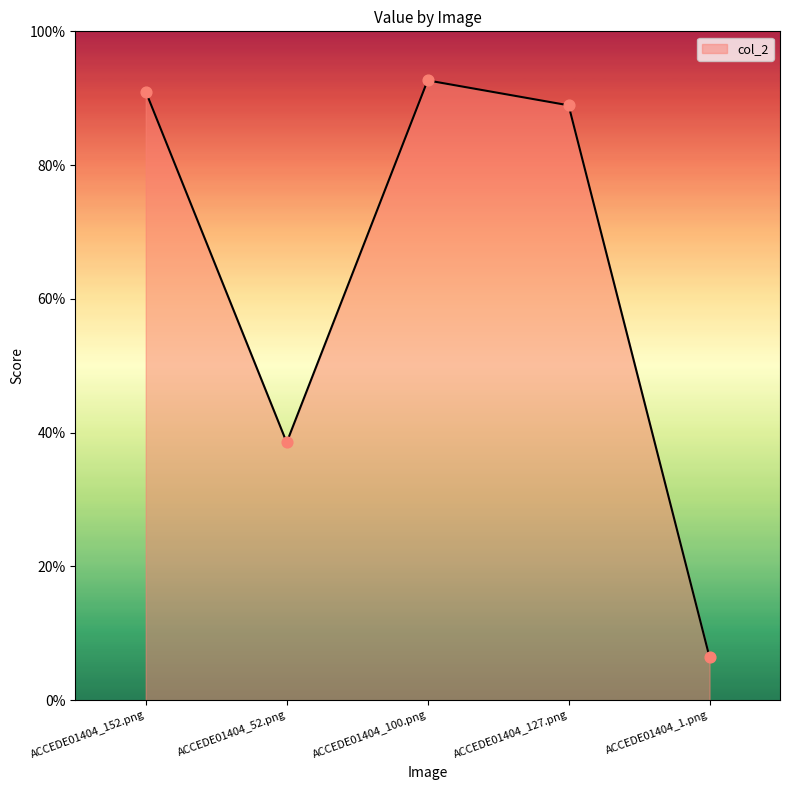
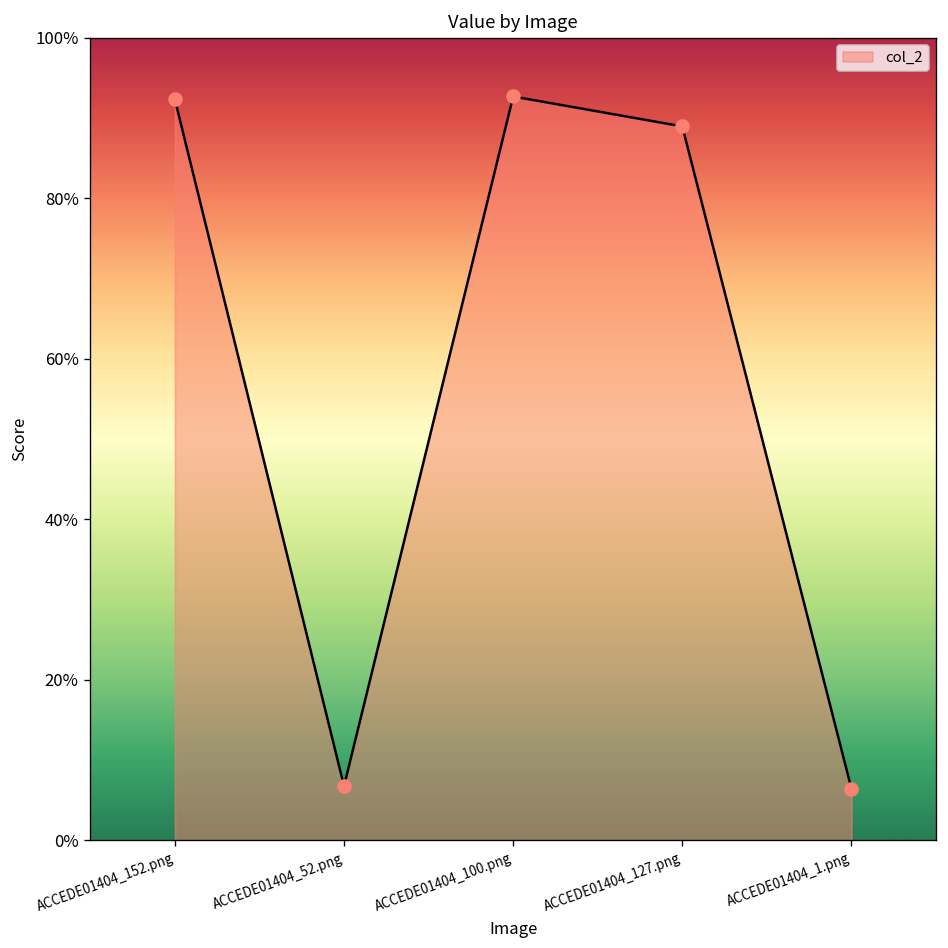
ACCEDE01404_152.png: 91% -> 92%
ACCEDE01404_52.png: 39% -> 7%
